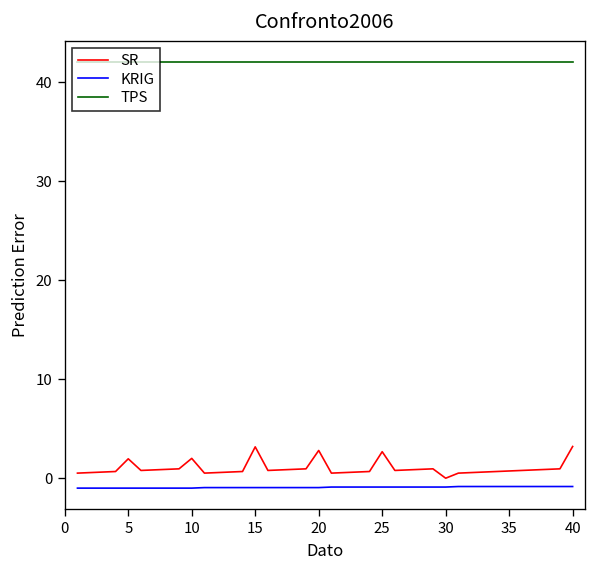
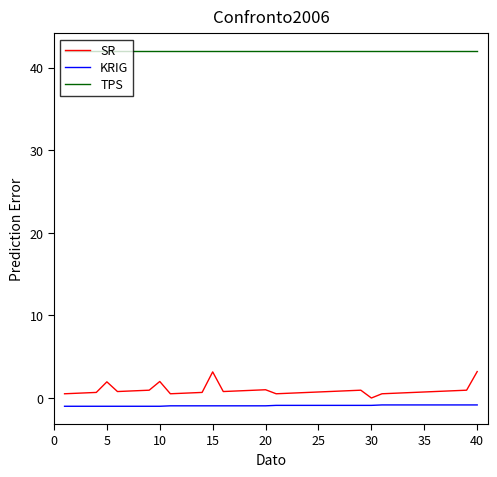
SR, 20: 3 -> 1
SR, 25: 3 -> 1
